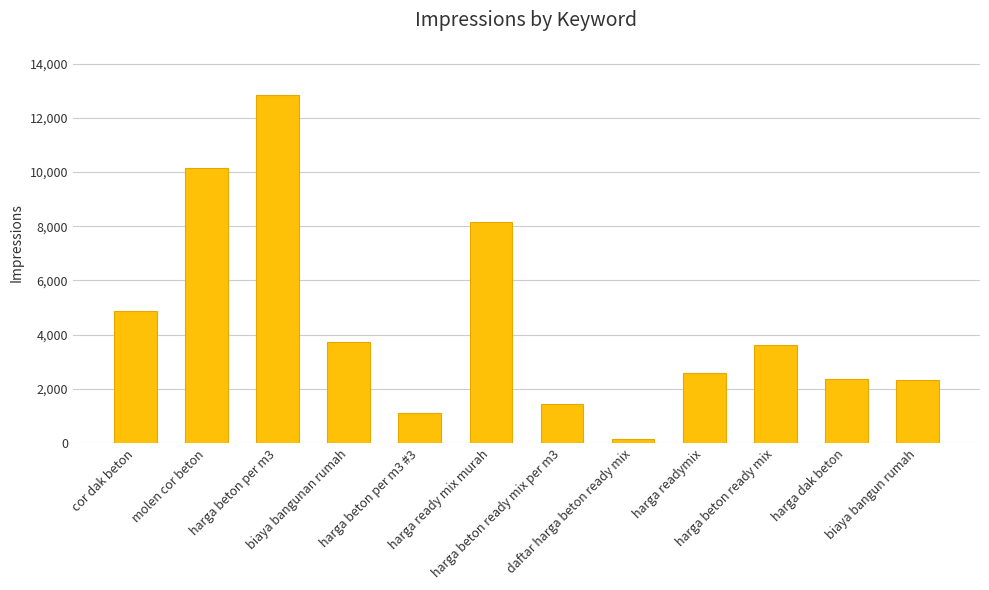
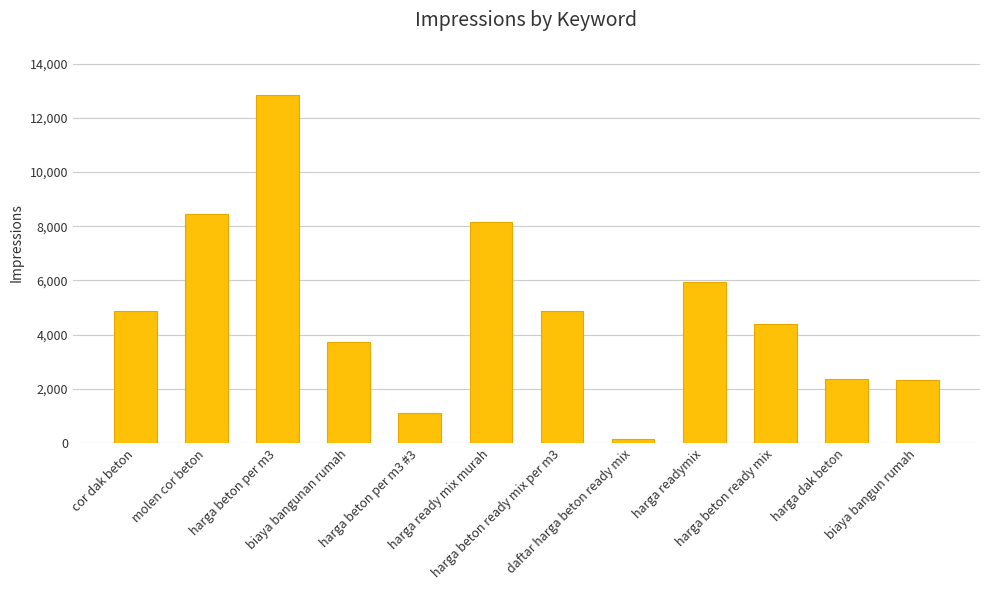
molen cor beton: 10,200 -> 8,500
harga beton ready mix per m3: 1,500 -> 4,900
harga readymix: 2,600 -> 6,000
harga beton ready mix: 3,600 -> 4,400
